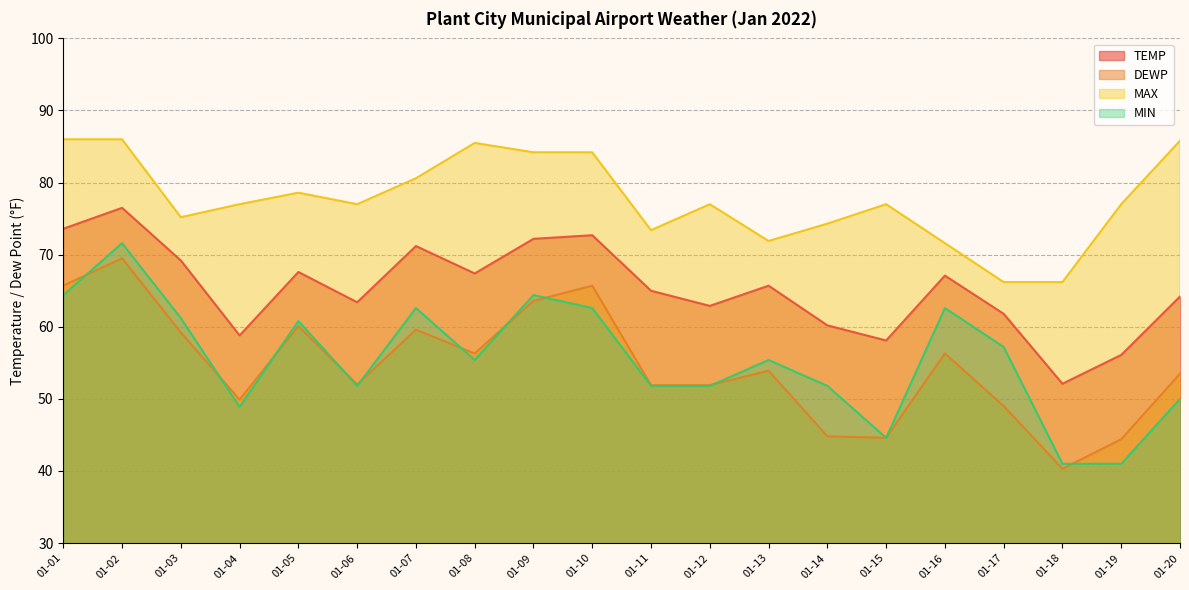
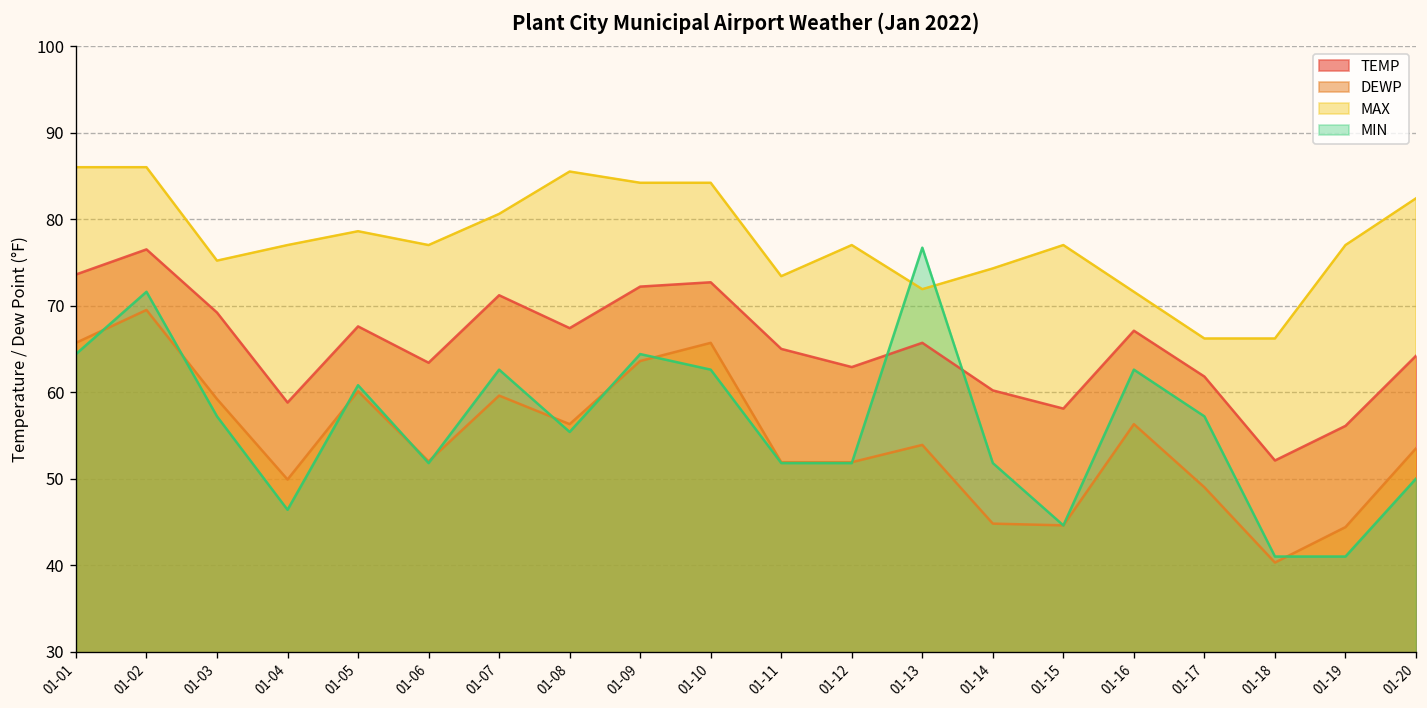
MIN, 01-03: 61 -> 57
MIN, 01-04: 49 -> 46
MIN, 01-13: 55 -> 77
MAX, 01-20: 86 -> 82
